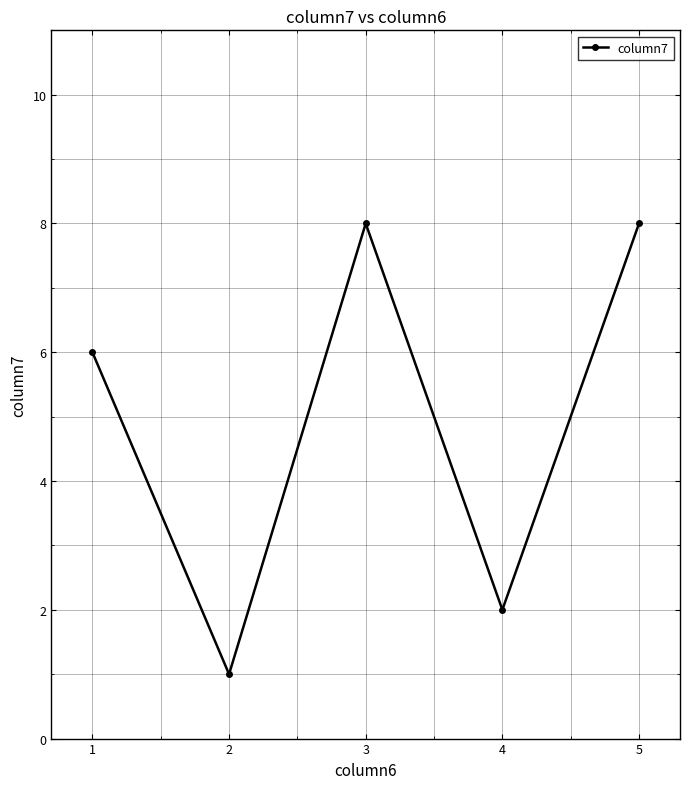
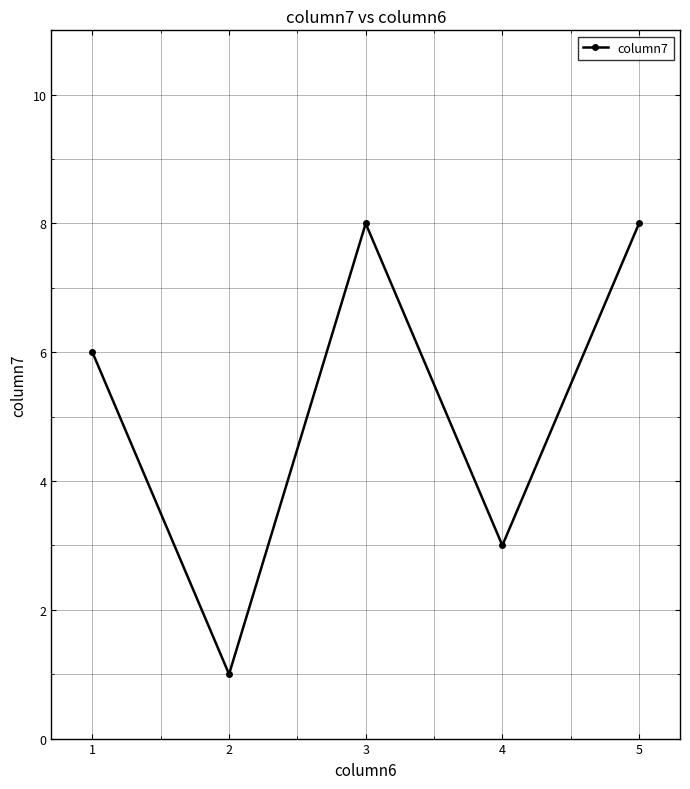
4: 2 -> 3
